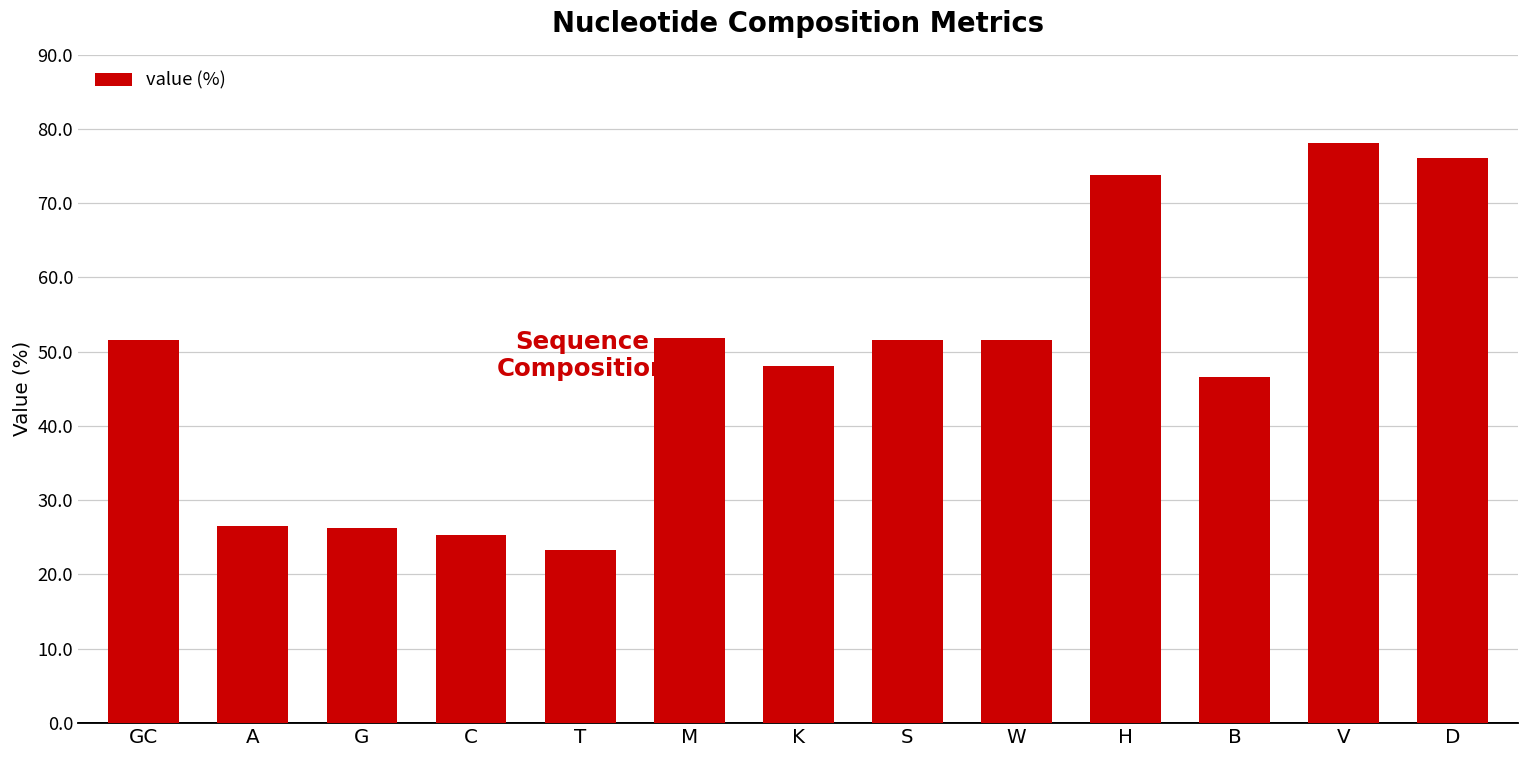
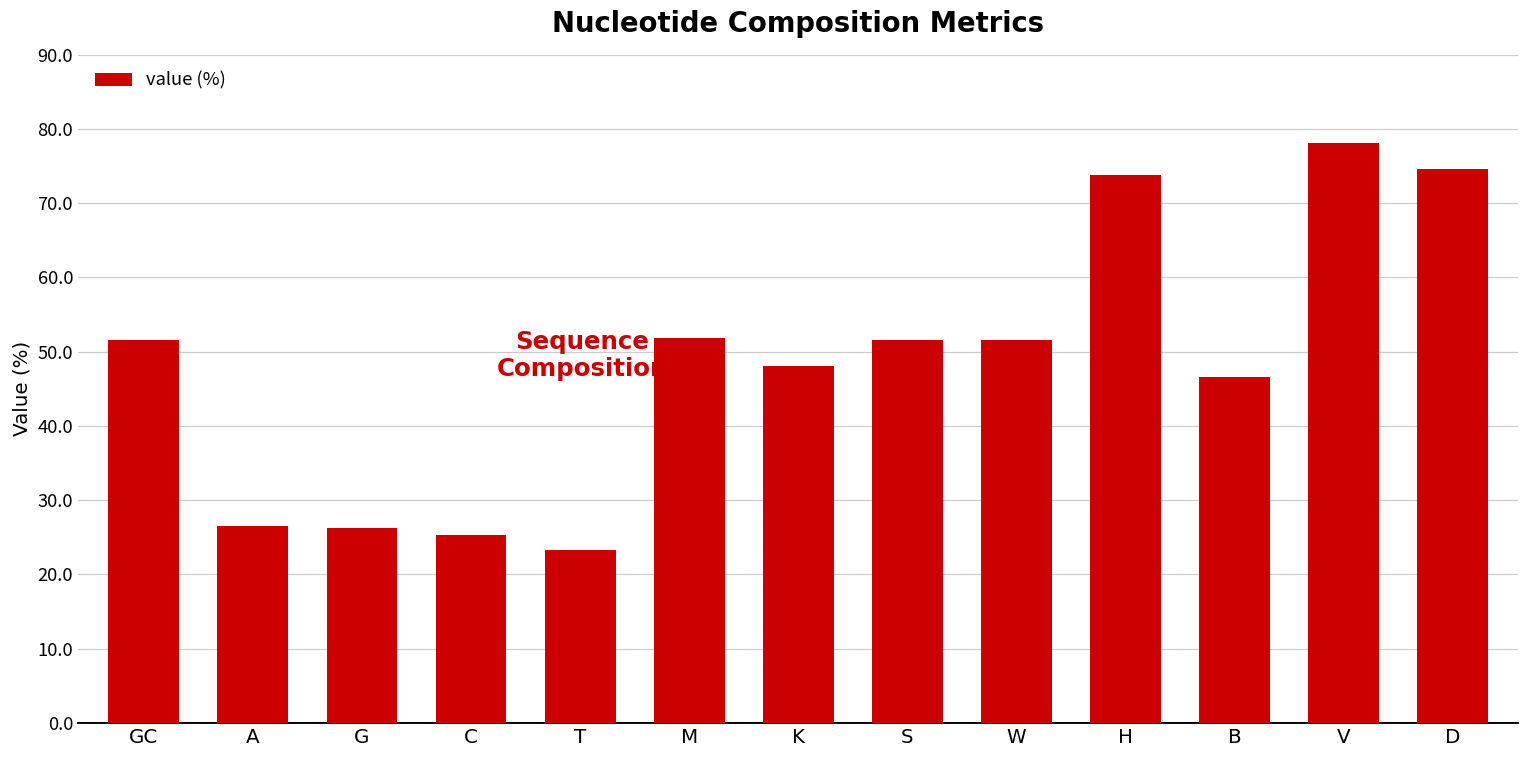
D: 76 -> 75
